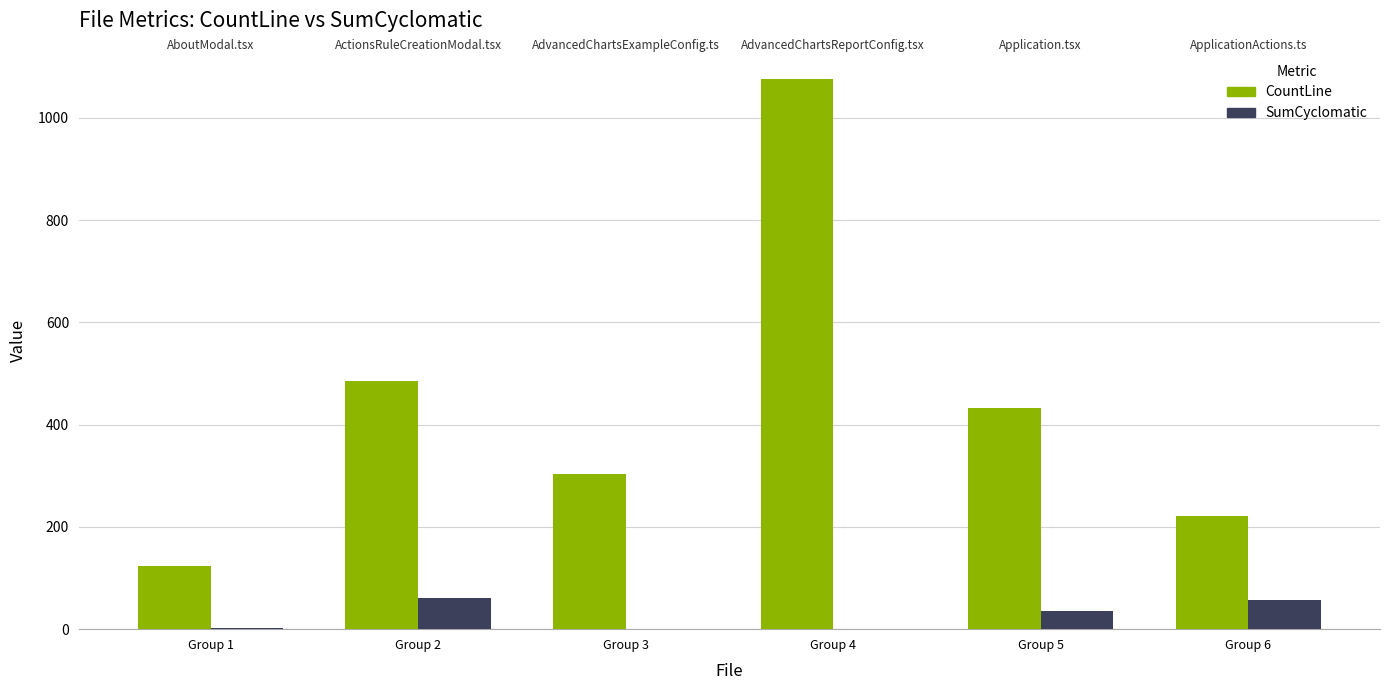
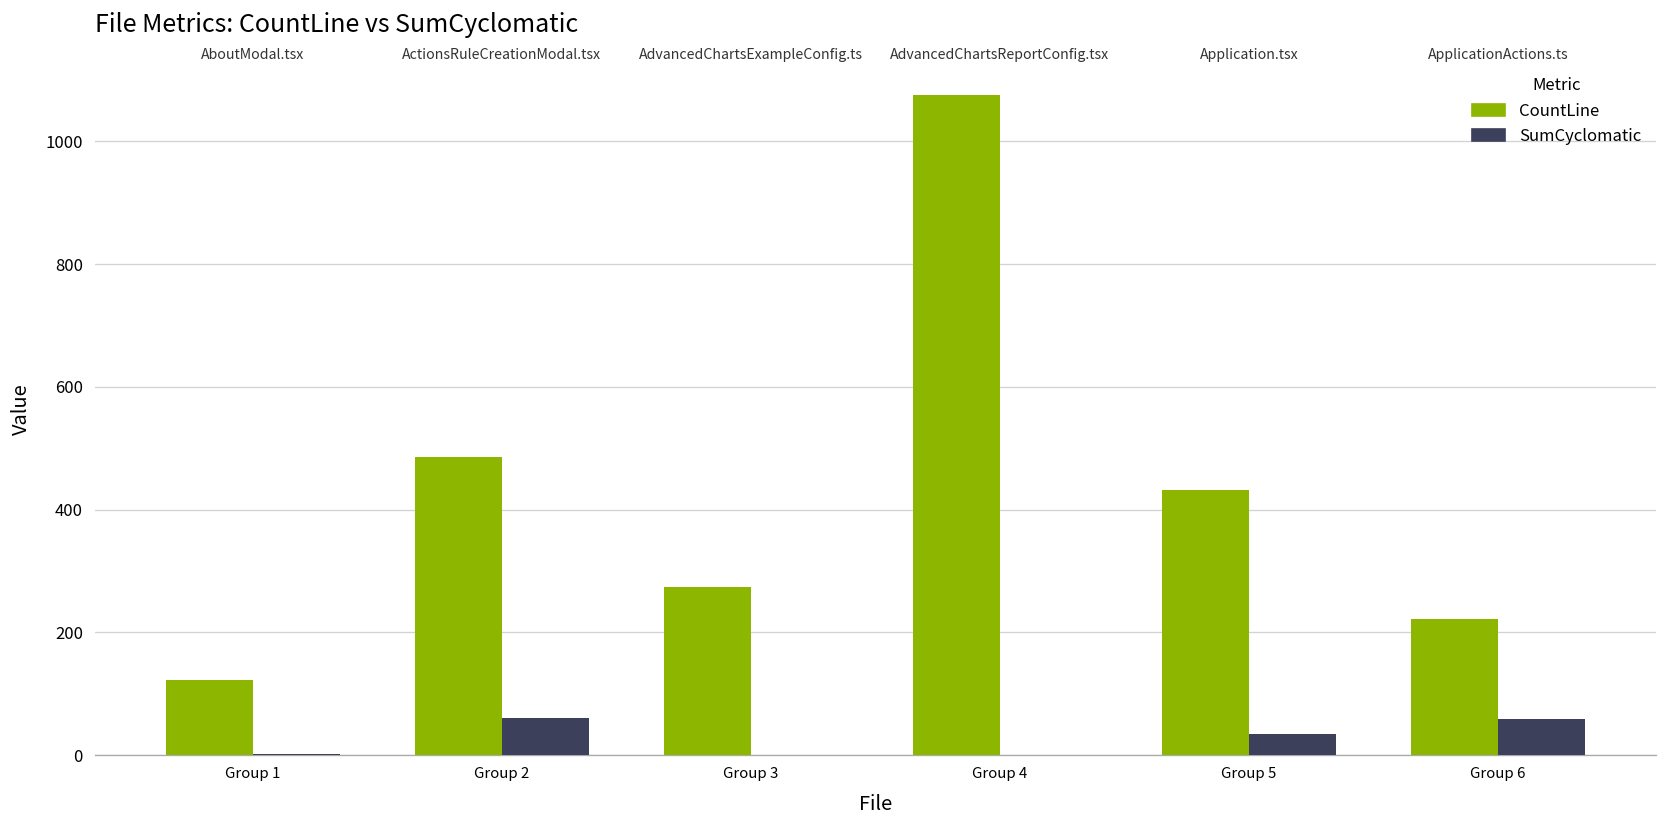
CountLine, Group 3: 300 -> 270
